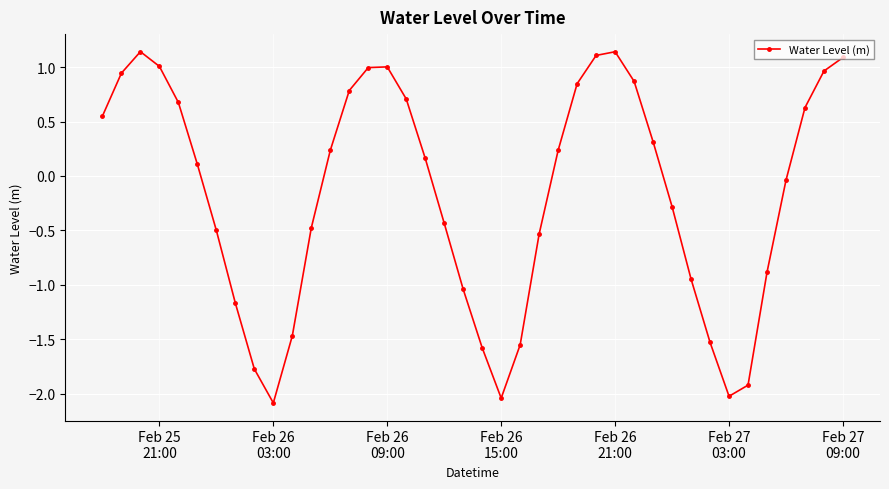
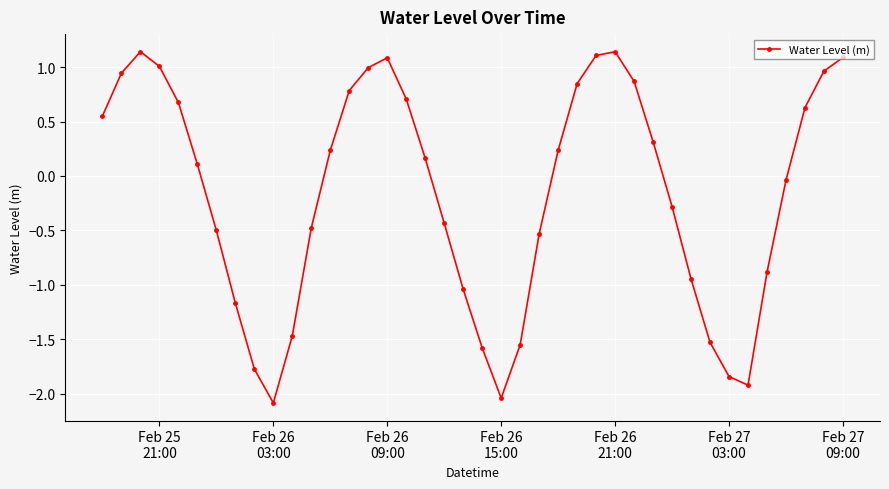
Feb 26 09:00: 1.00 -> 1.08
Feb 27 03:00: -2.02 -> -1.84
